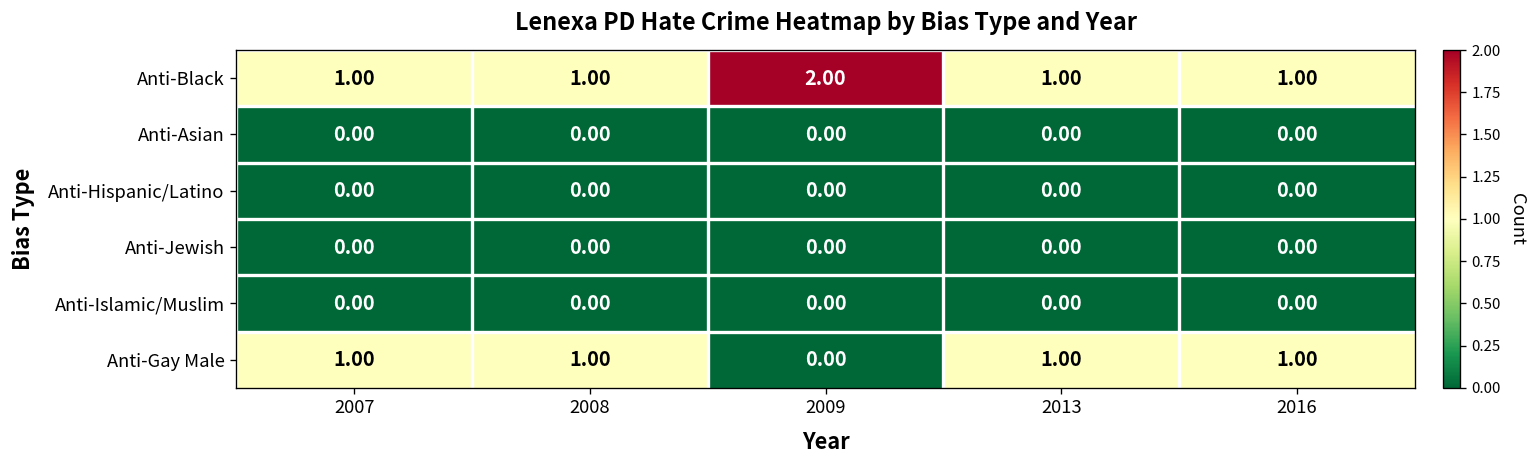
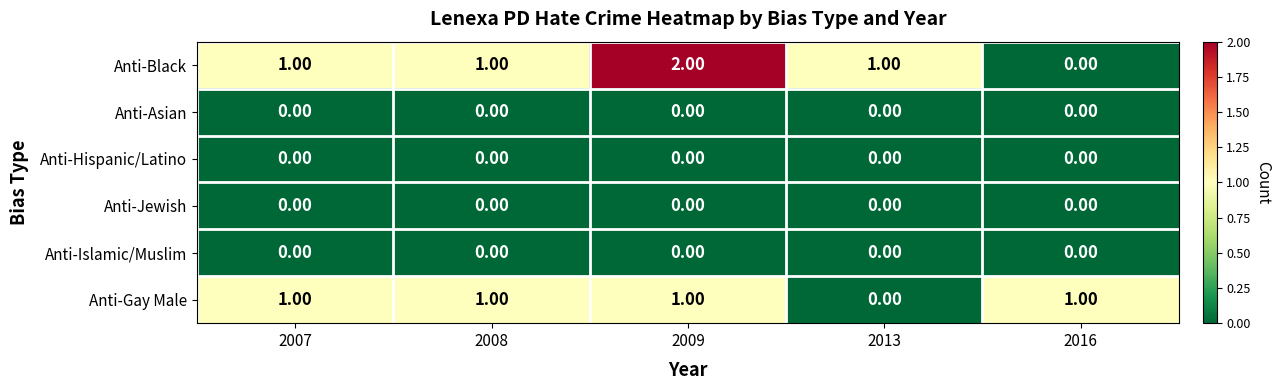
Anti-Black, 2016: 1.00 -> 0.00
Anti-Gay Male, 2009: 0.00 -> 1.00
Anti-Gay Male, 2013: 1.00 -> 0.00
